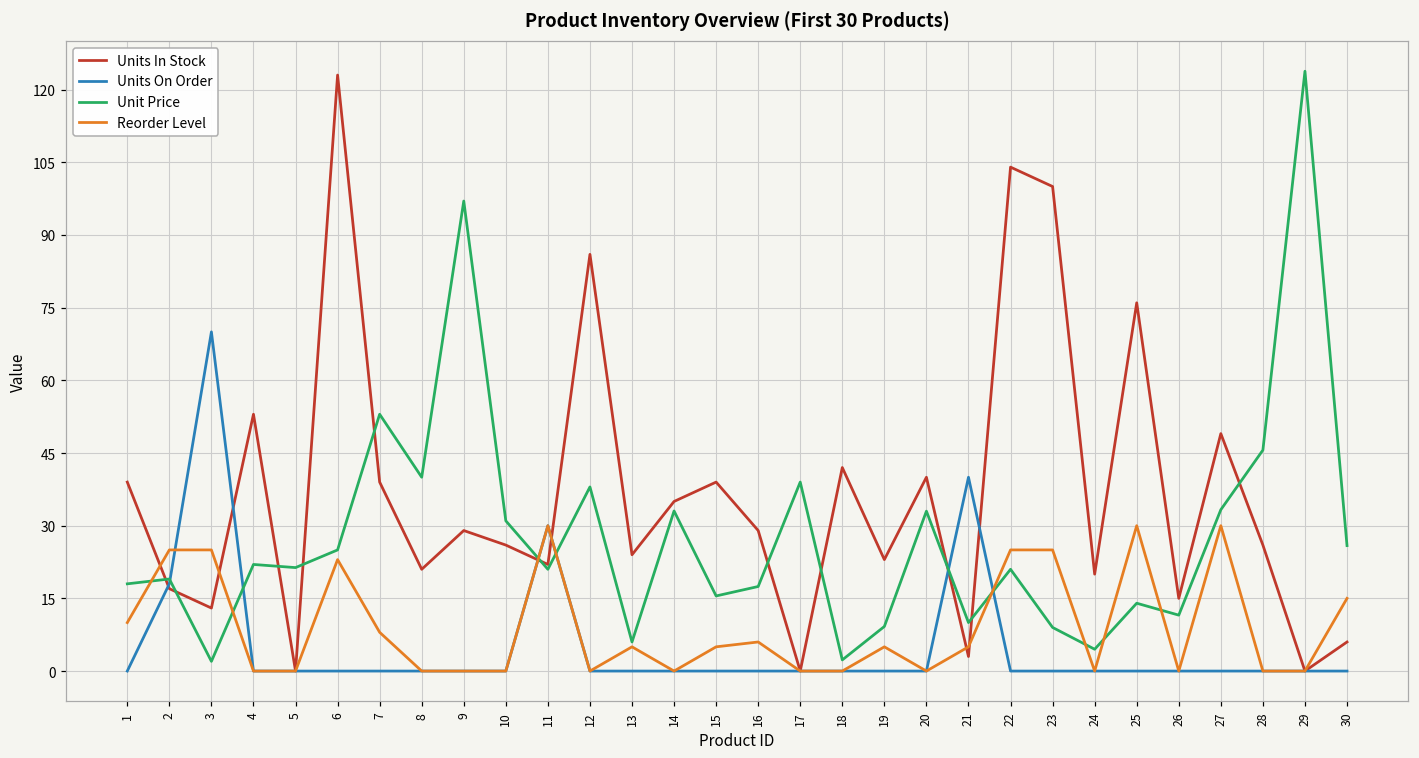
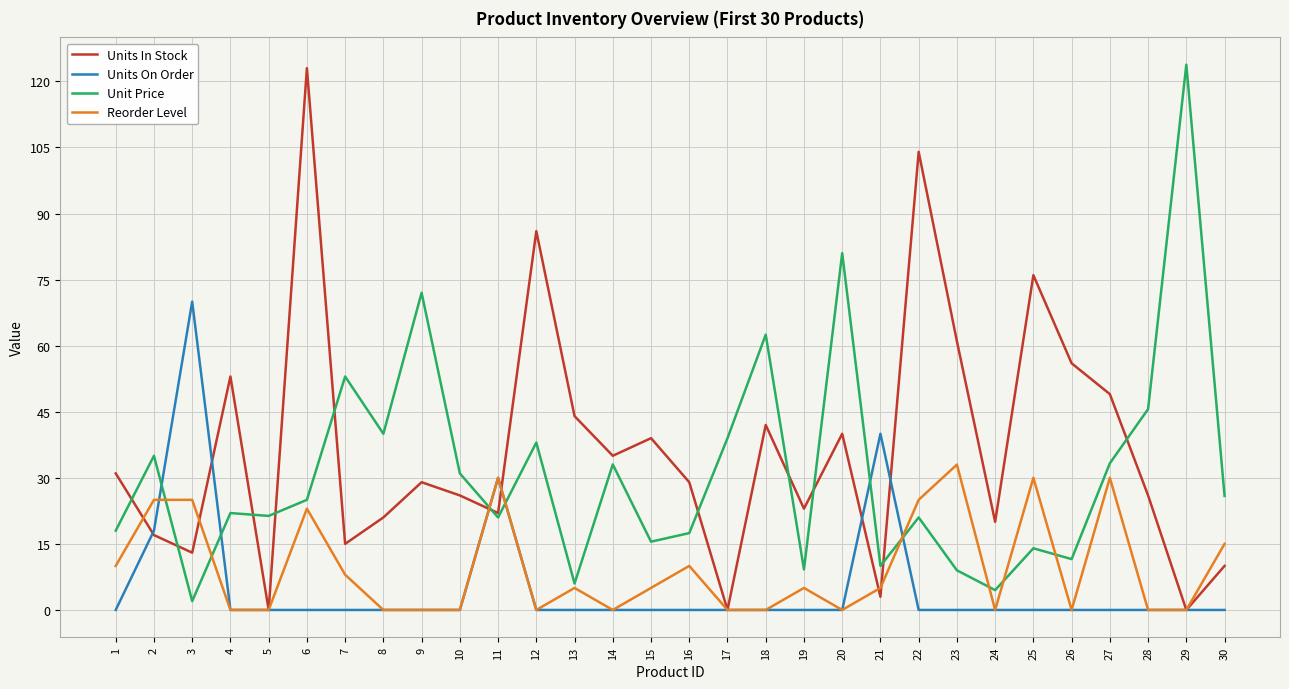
Units In Stock, 1: 39 -> 31
Unit Price, 2: 19 -> 35
Units In Stock, 7: 39 -> 15
Unit Price, 9: 97 -> 72
Units In Stock, 13: 24 -> 44
Reorder Level, 16: 6 -> 10
Unit Price, 18: 2 -> 63
Unit Price, 20: 33 -> 81
Units In Stock, 23: 100 -> 61
Reorder Level, 23: 25 -> 33
Units In Stock, 26: 15 -> 56
Units In Stock, 30: 6 -> 10
